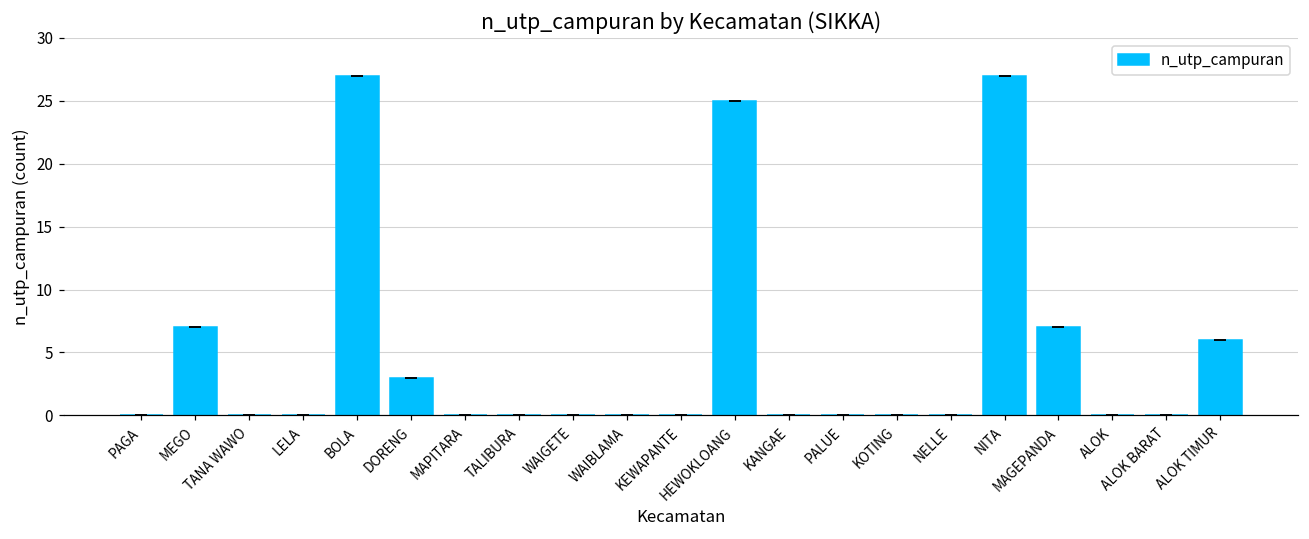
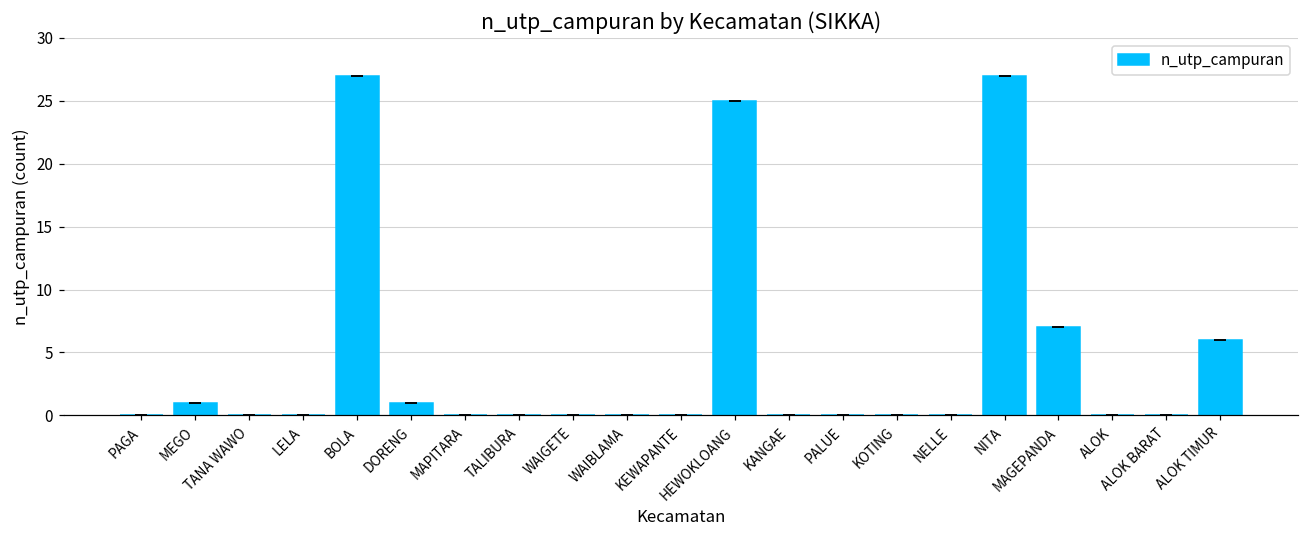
MEGO: 7 -> 1
DORENG: 3 -> 1
